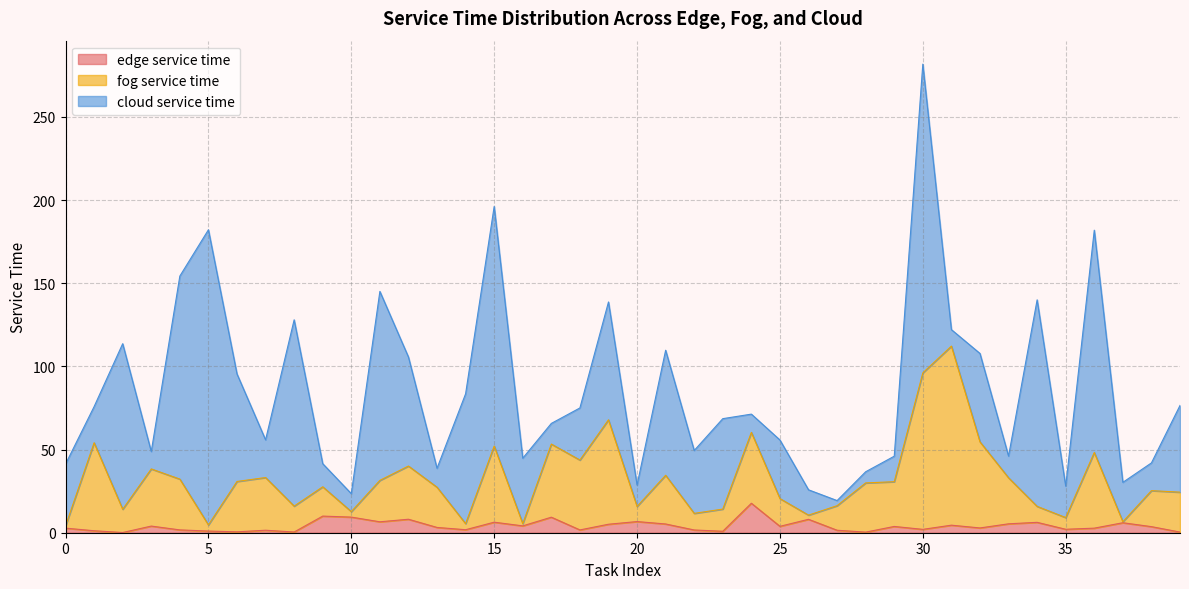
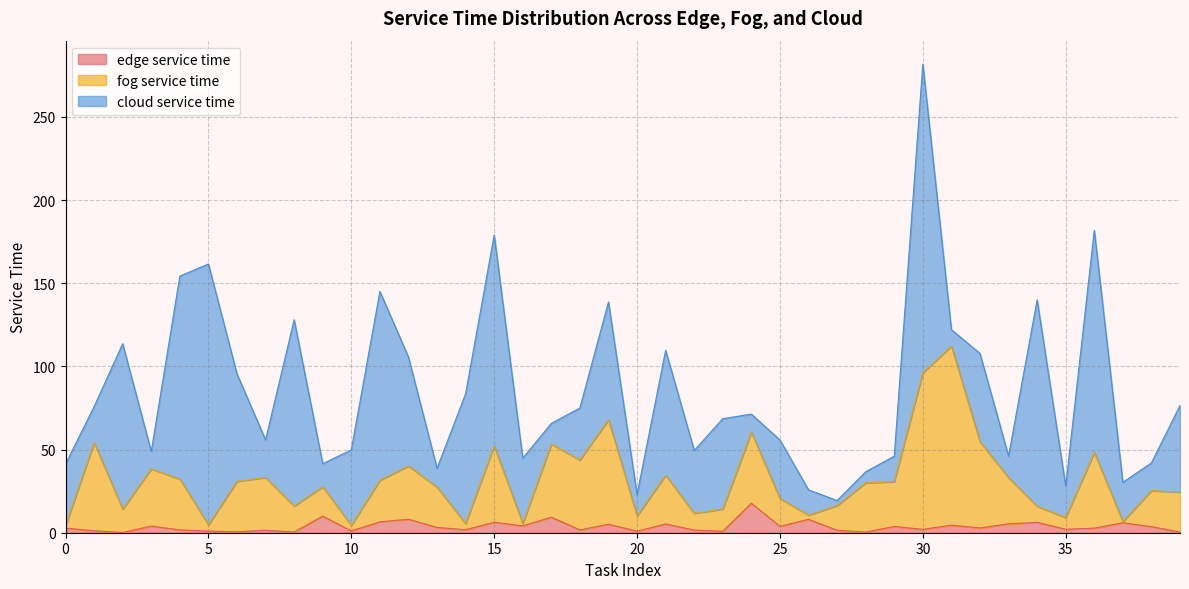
cloud service time, 5: 177 -> 157
edge service time, 10: 9 -> 1
cloud service time, 10: 11 -> 45
cloud service time, 15: 144 -> 127
edge service time, 20: 7 -> 1
